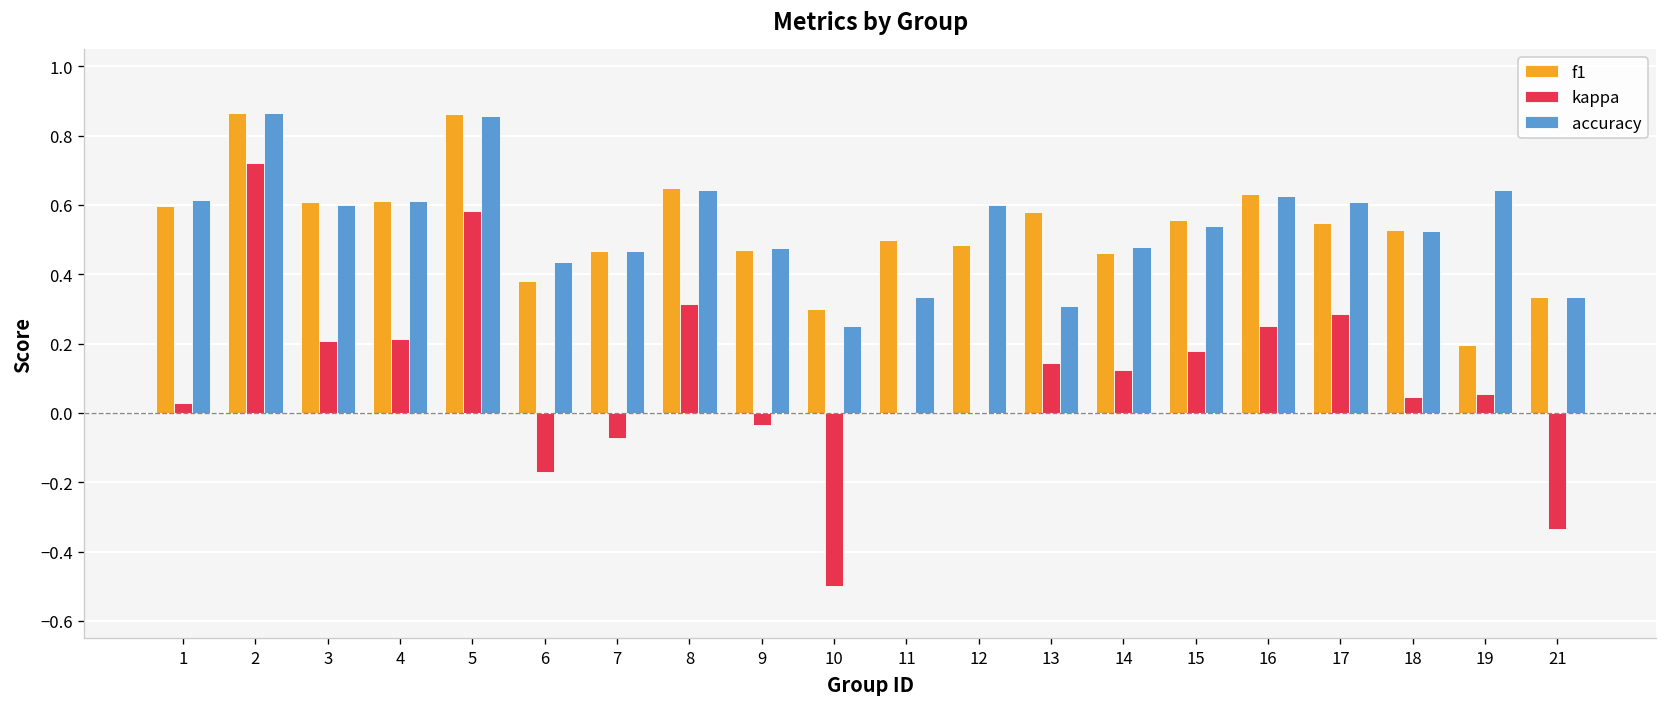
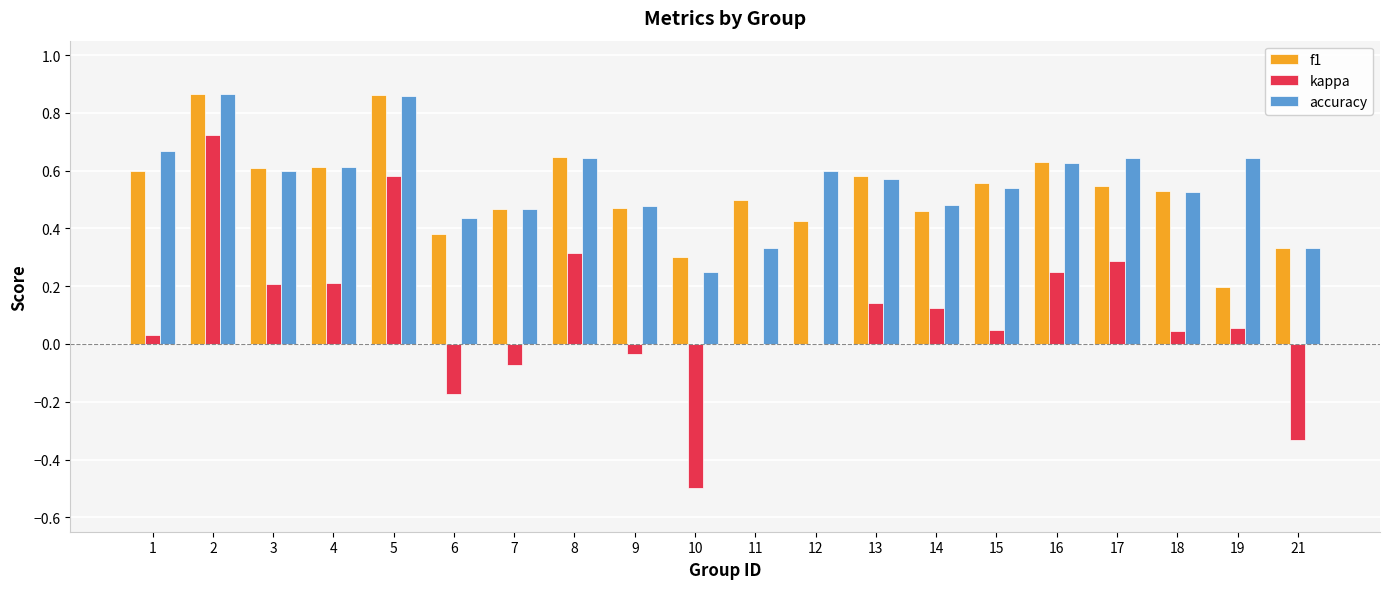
accuracy, 1: 0.62 -> 0.67
f1, 12: 0.49 -> 0.43
accuracy, 13: 0.31 -> 0.57
kappa, 15: 0.18 -> 0.05
accuracy, 17: 0.61 -> 0.64
